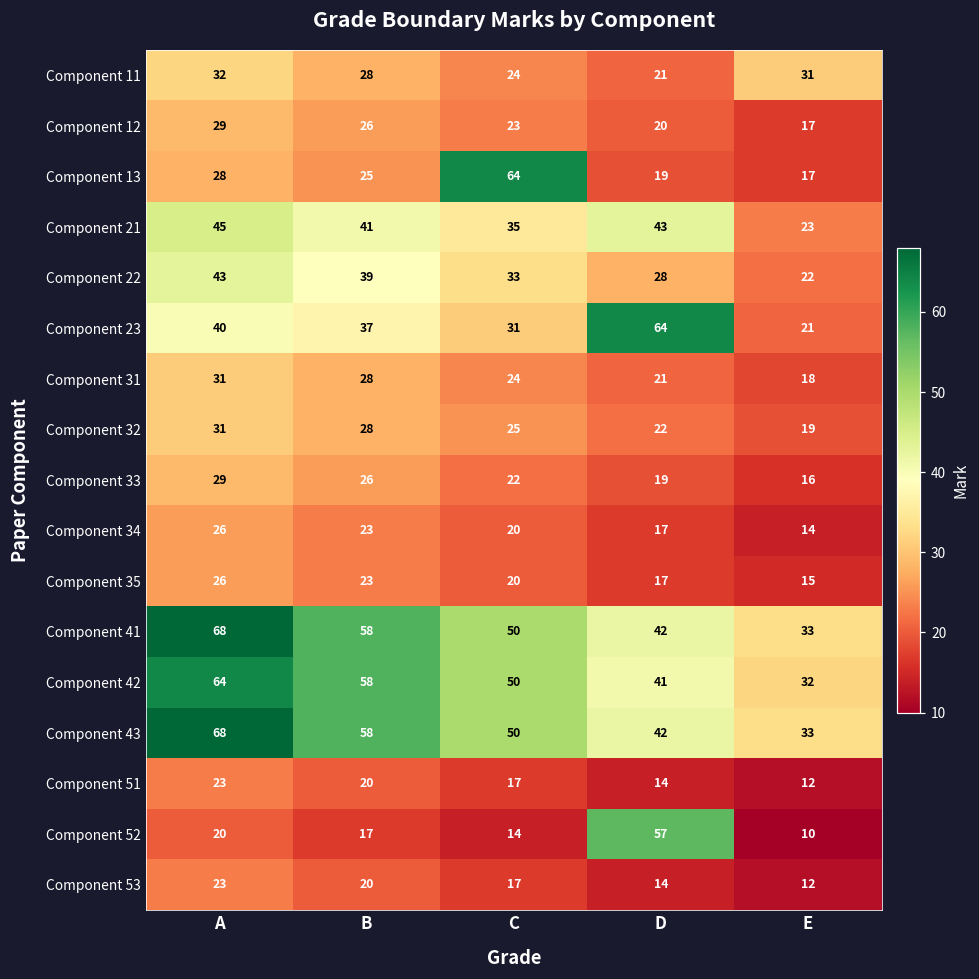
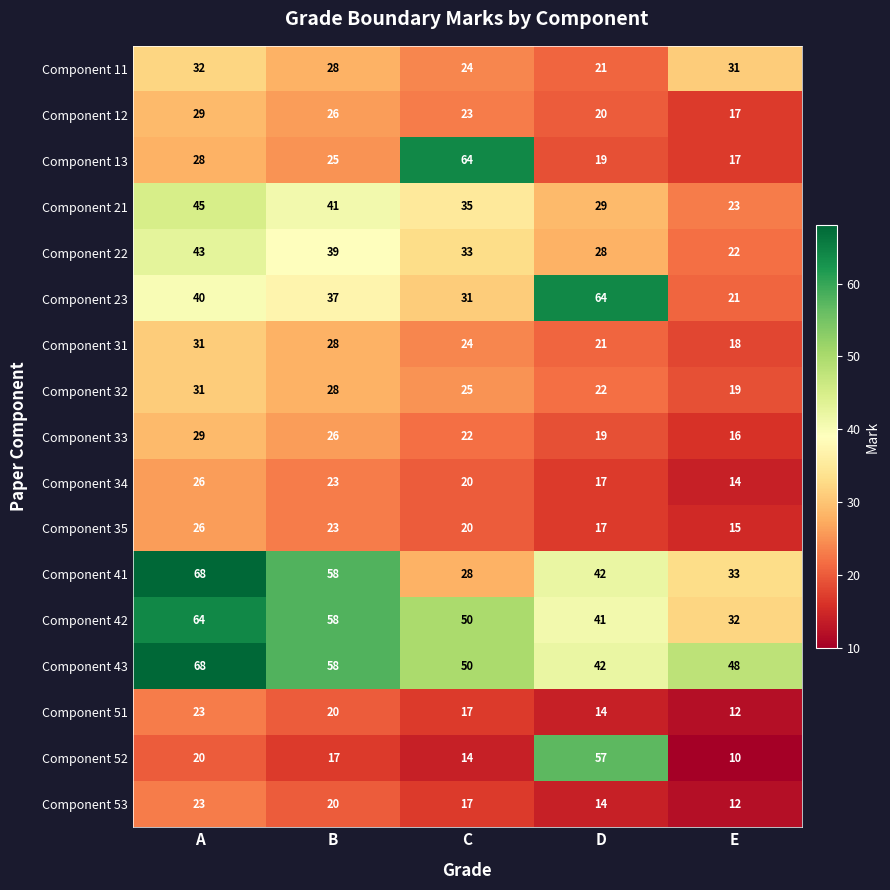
Component 21, D: 43 -> 29
Component 41, C: 50 -> 28
Component 43, E: 33 -> 48
